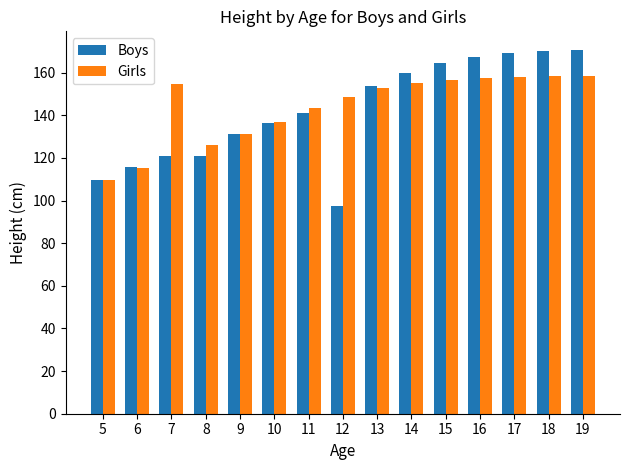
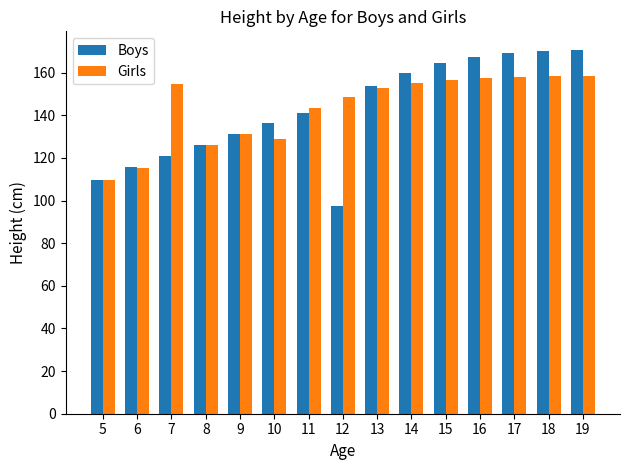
Boys, 8: 121 -> 126
Girls, 10: 137 -> 129
